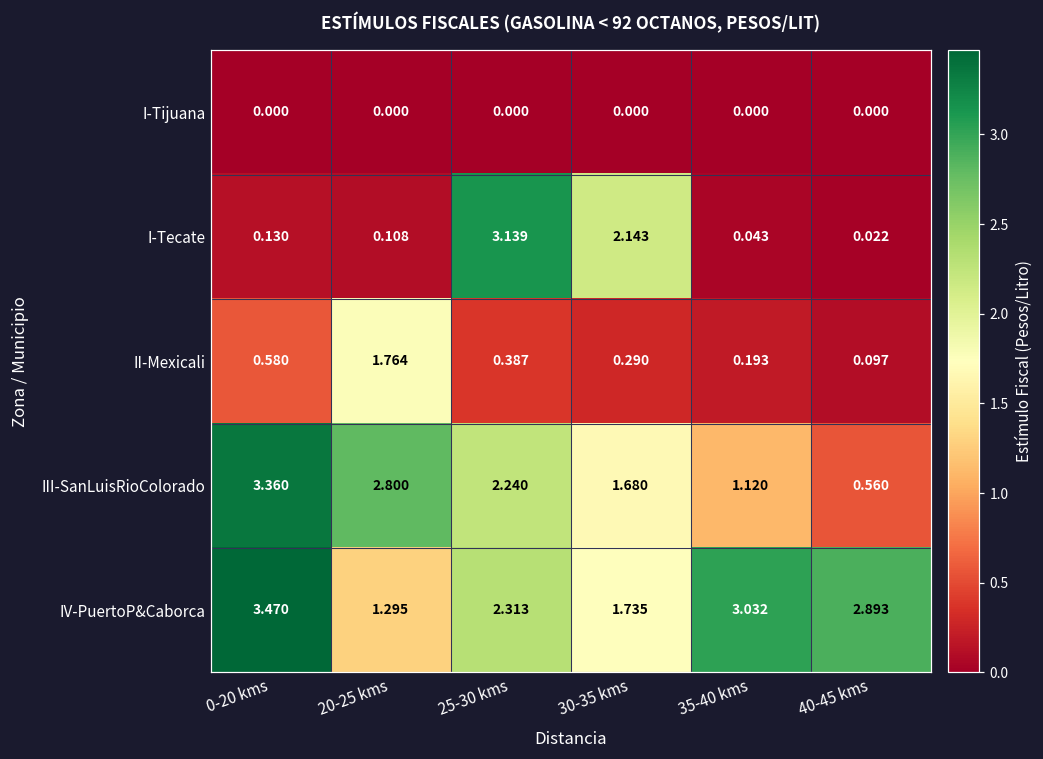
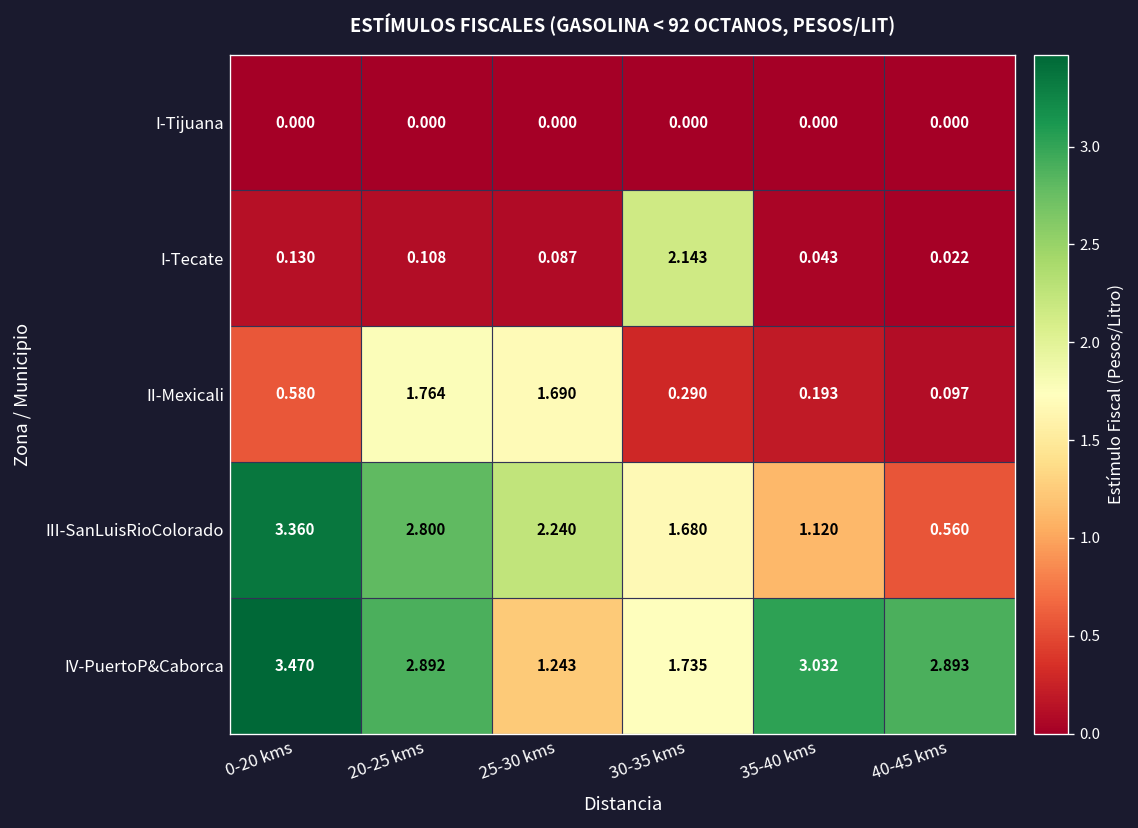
I-Tecate, 25-30 kms: 3.139 -> 0.087
II-Mexicali, 25-30 kms: 0.387 -> 1.690
IV-PuertoP&Caborca, 20-25 kms: 1.295 -> 2.892
IV-PuertoP&Caborca, 25-30 kms: 2.313 -> 1.243
